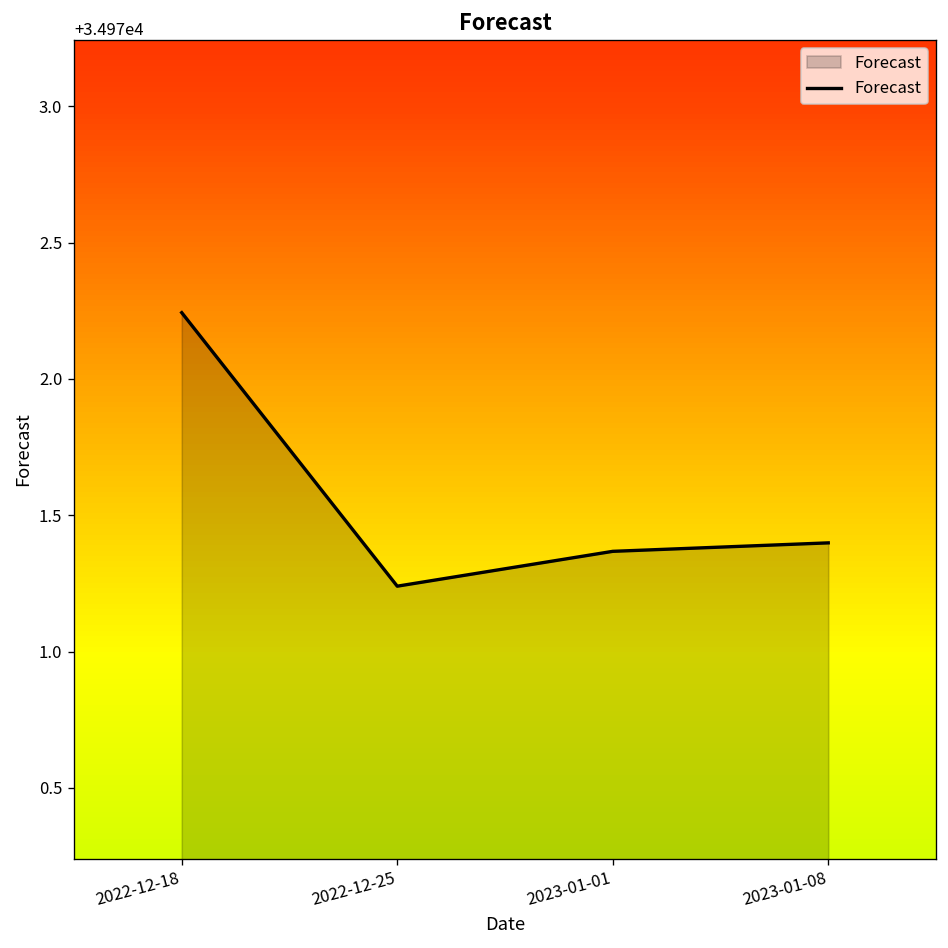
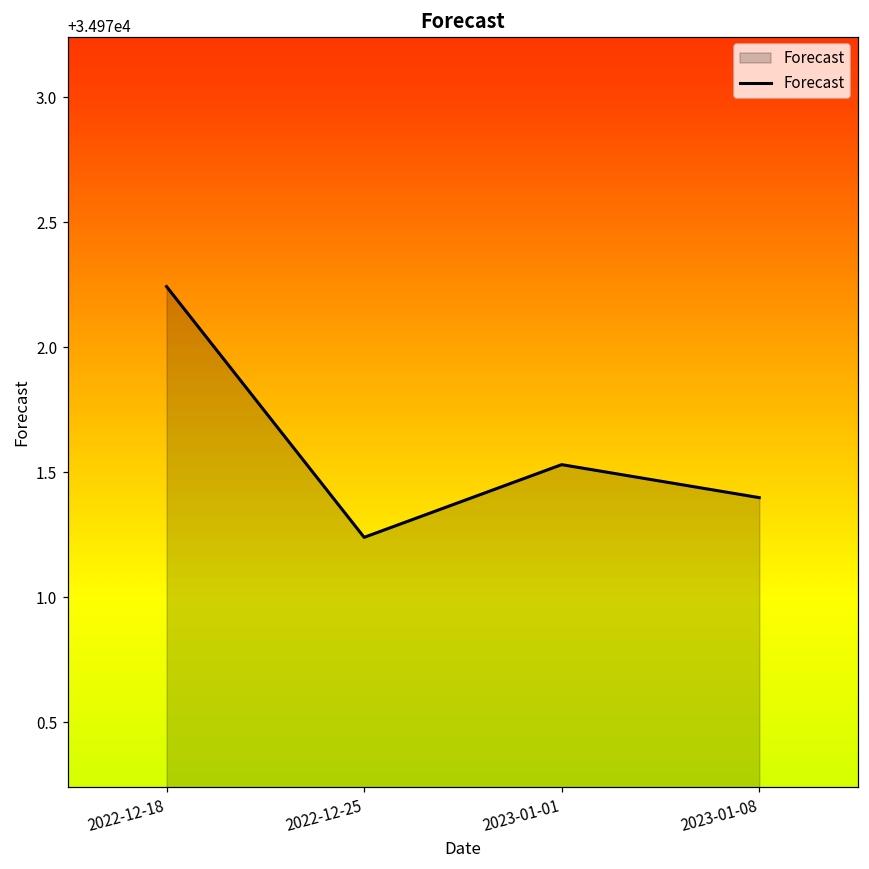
2023-01-01: 34971.37 -> 34971.53
